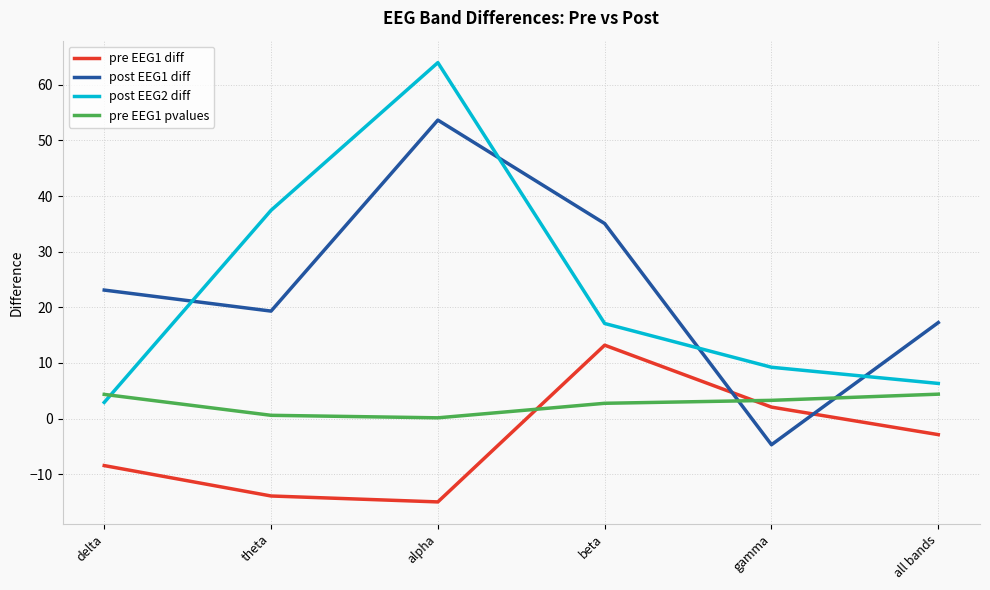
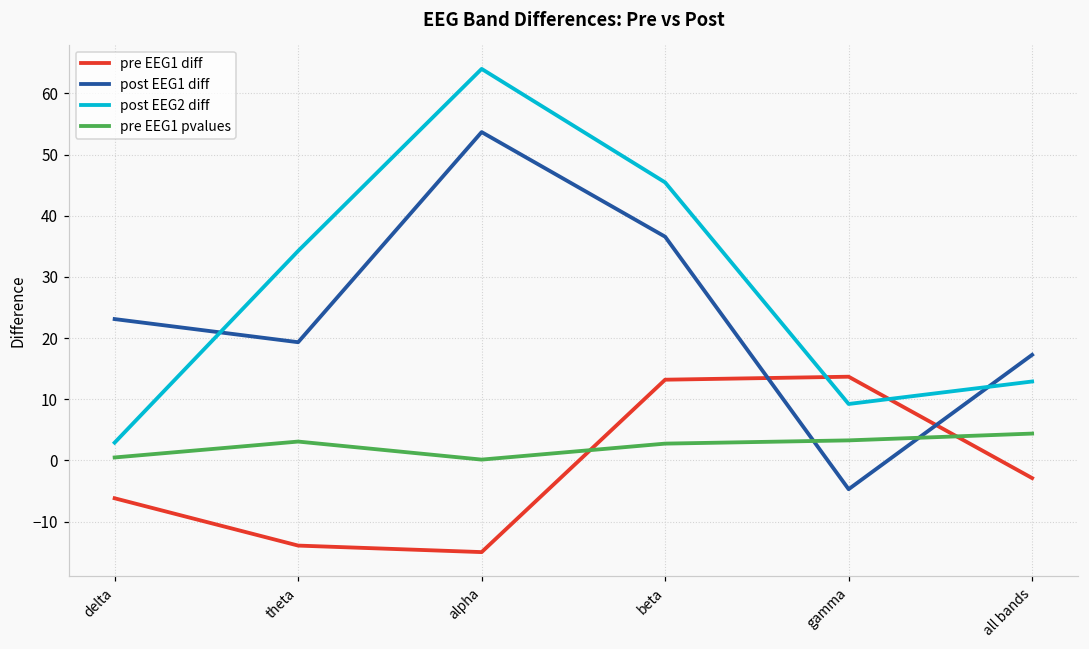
pre EEG1 diff, delta: -8 -> -6
pre EEG1 pvalues, delta: 4 -> 0
post EEG2 diff, theta: 37 -> 34
pre EEG1 pvalues, theta: 1 -> 3
post EEG1 diff, beta: 35 -> 37
post EEG2 diff, beta: 17 -> 45
pre EEG1 diff, gamma: 2 -> 14
post EEG2 diff, all bands: 6 -> 13
